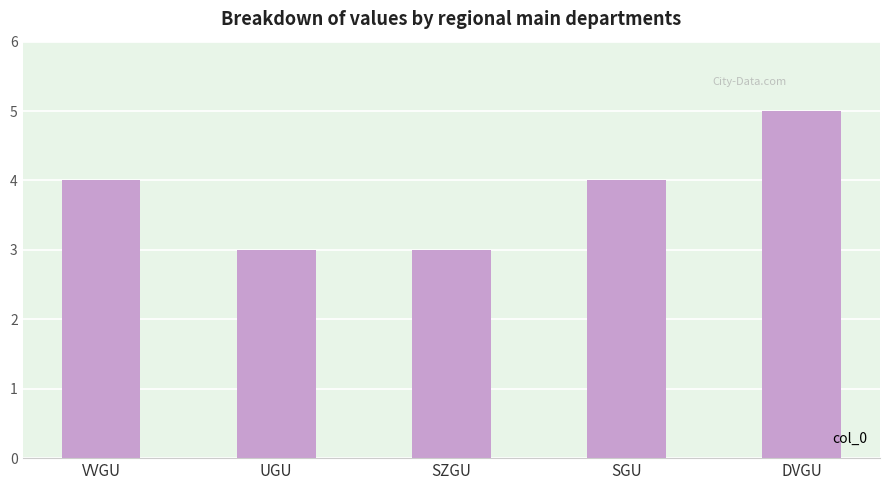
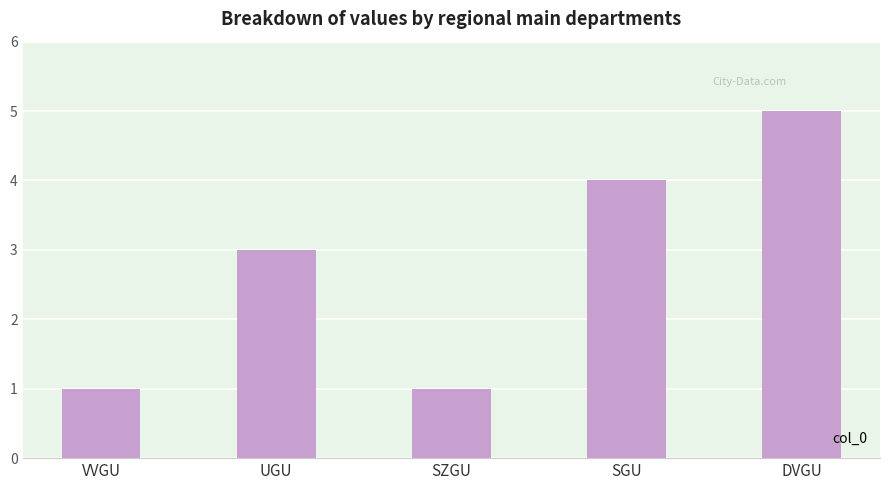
VVGU: 4 -> 1
SZGU: 3 -> 1
